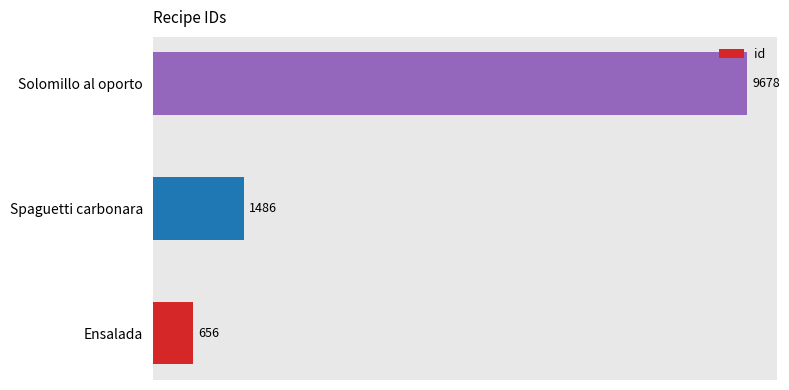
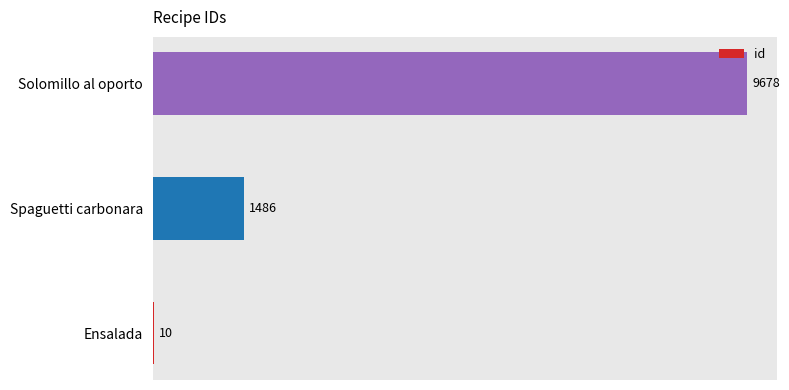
Ensalada: 656 -> 10
